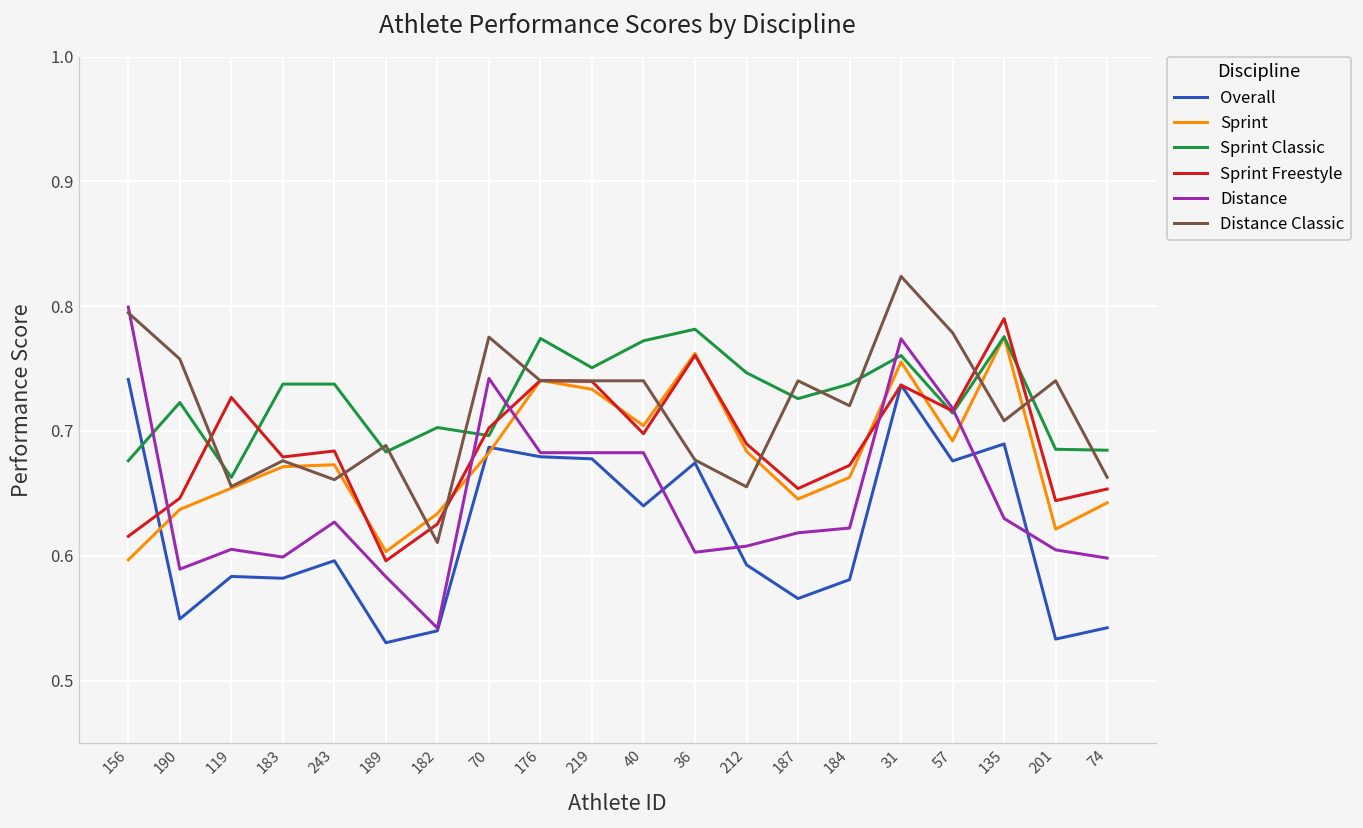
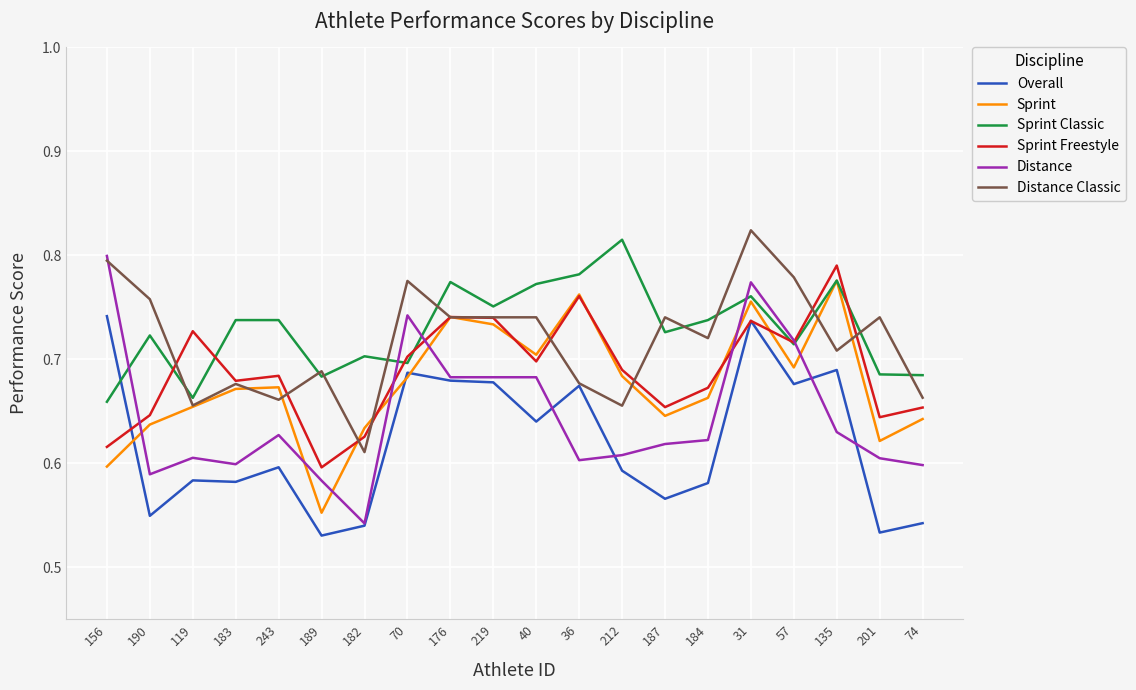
Sprint Classic, 156: 0.676 -> 0.659
Sprint, 189: 0.603 -> 0.552
Sprint Classic, 212: 0.747 -> 0.815
